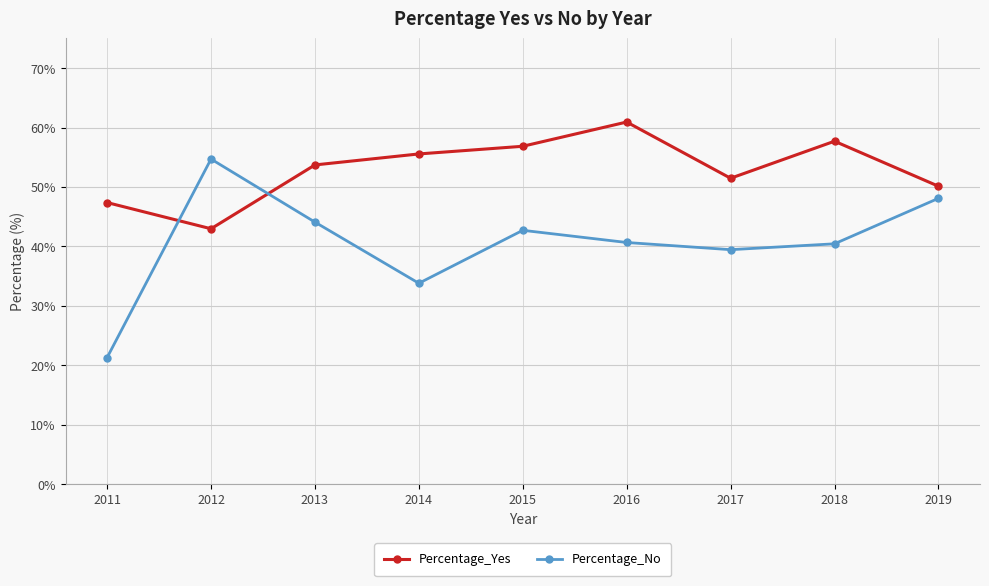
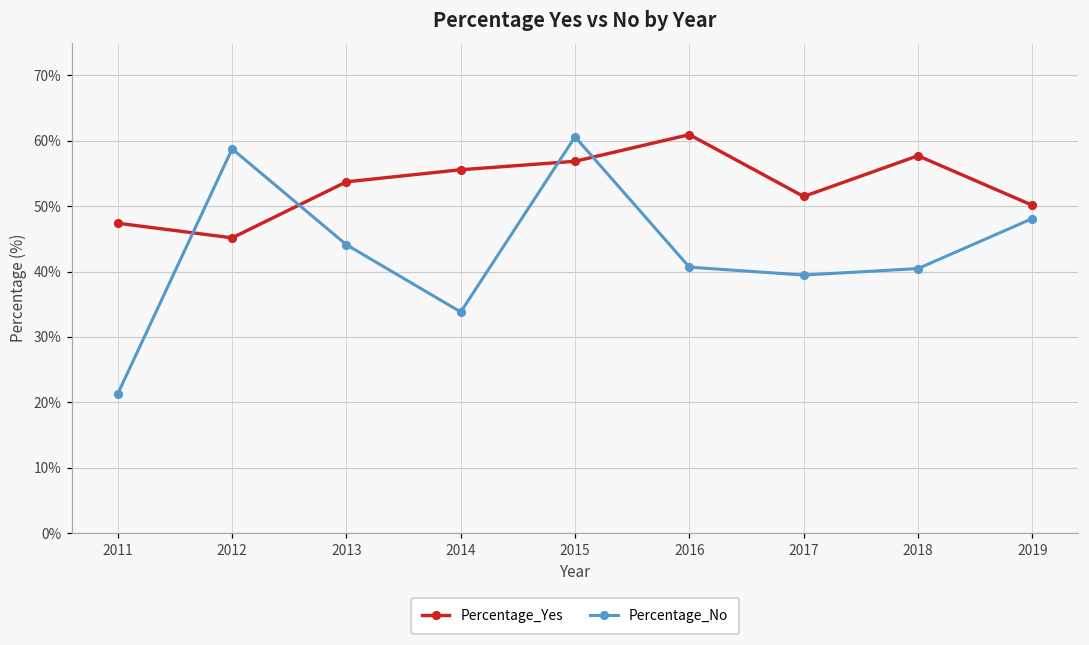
Percentage_Yes, 2012: 43% -> 45%
Percentage_No, 2012: 55% -> 59%
Percentage_No, 2015: 43% -> 61%
